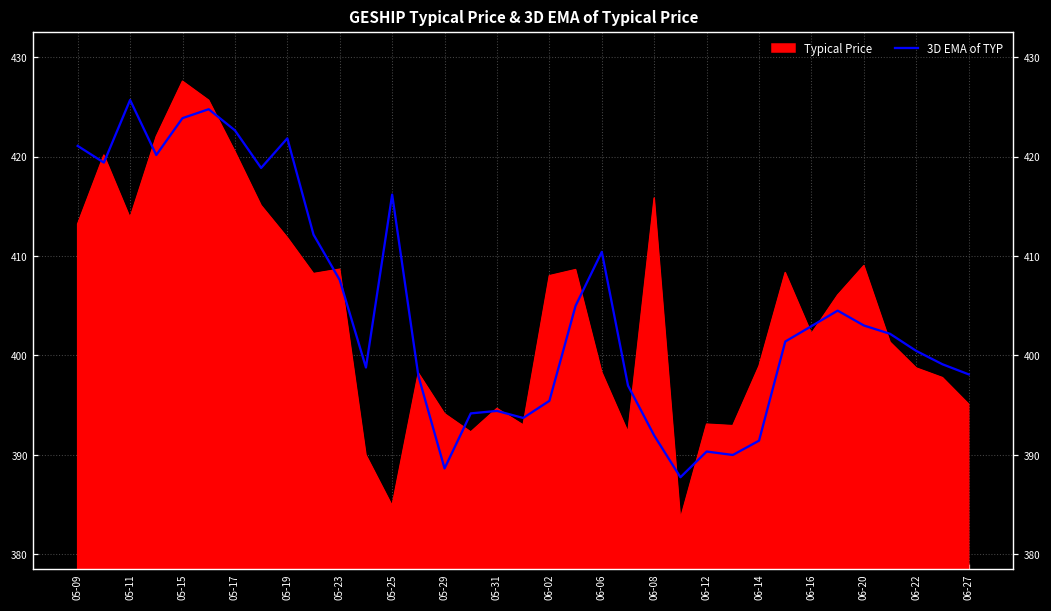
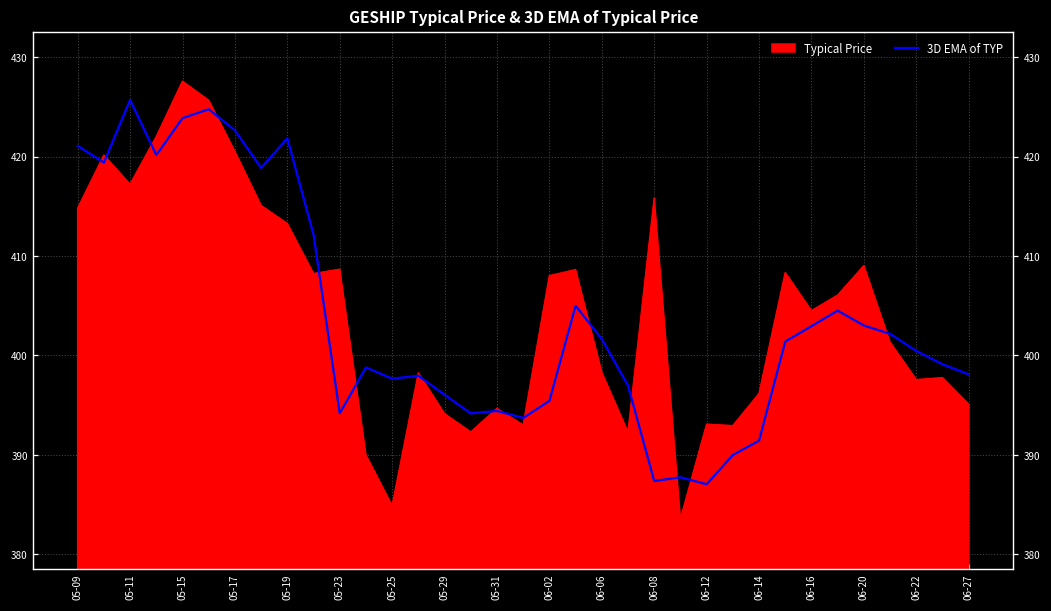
Typical Price, 05-09: 413 -> 415
Typical Price, 05-11: 414 -> 417
Typical Price, 05-19: 412 -> 413
3D EMA of TYP, 05-23: 408 -> 394
3D EMA of TYP, 05-25: 416 -> 398
3D EMA of TYP, 05-29: 389 -> 396
3D EMA of TYP, 06-06: 410 -> 402
3D EMA of TYP, 06-08: 392 -> 387
3D EMA of TYP, 06-12: 390 -> 387
Typical Price, 06-14: 399 -> 396
Typical Price, 06-16: 402 -> 405
Typical Price, 06-22: 399 -> 398
